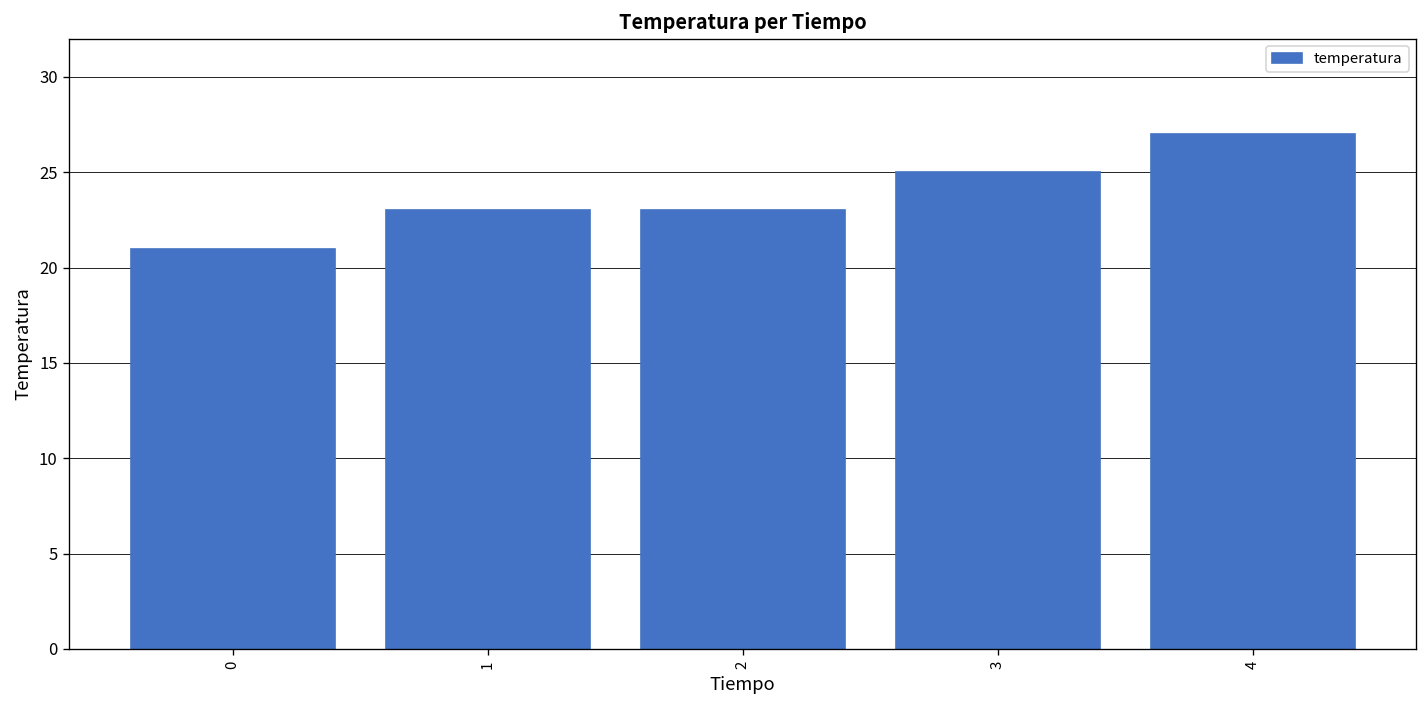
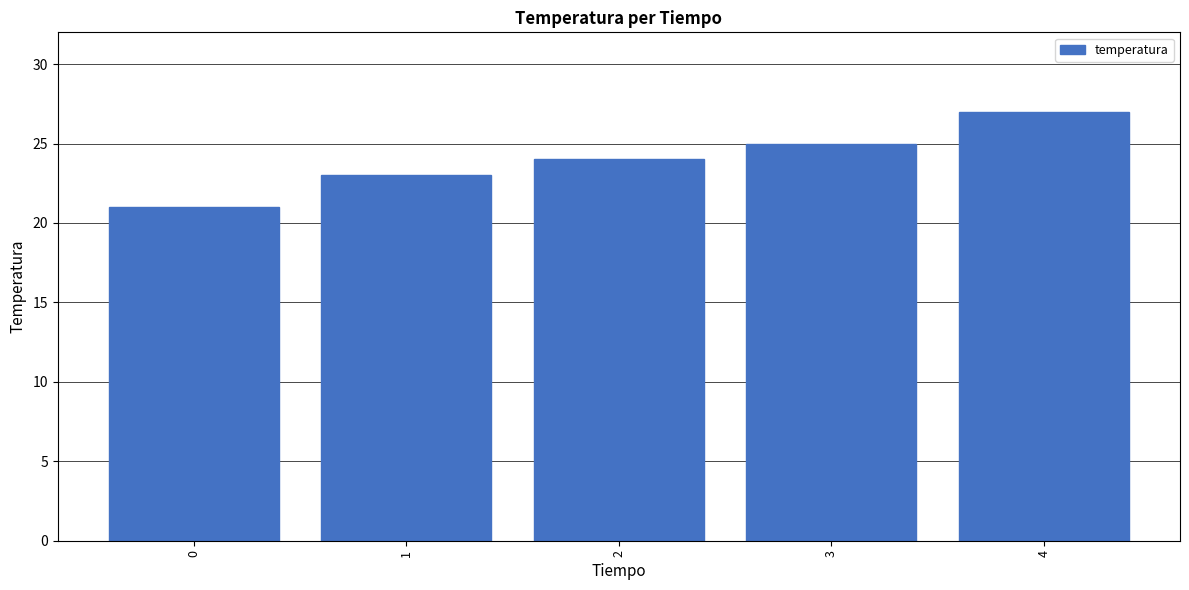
2: 23 -> 24
